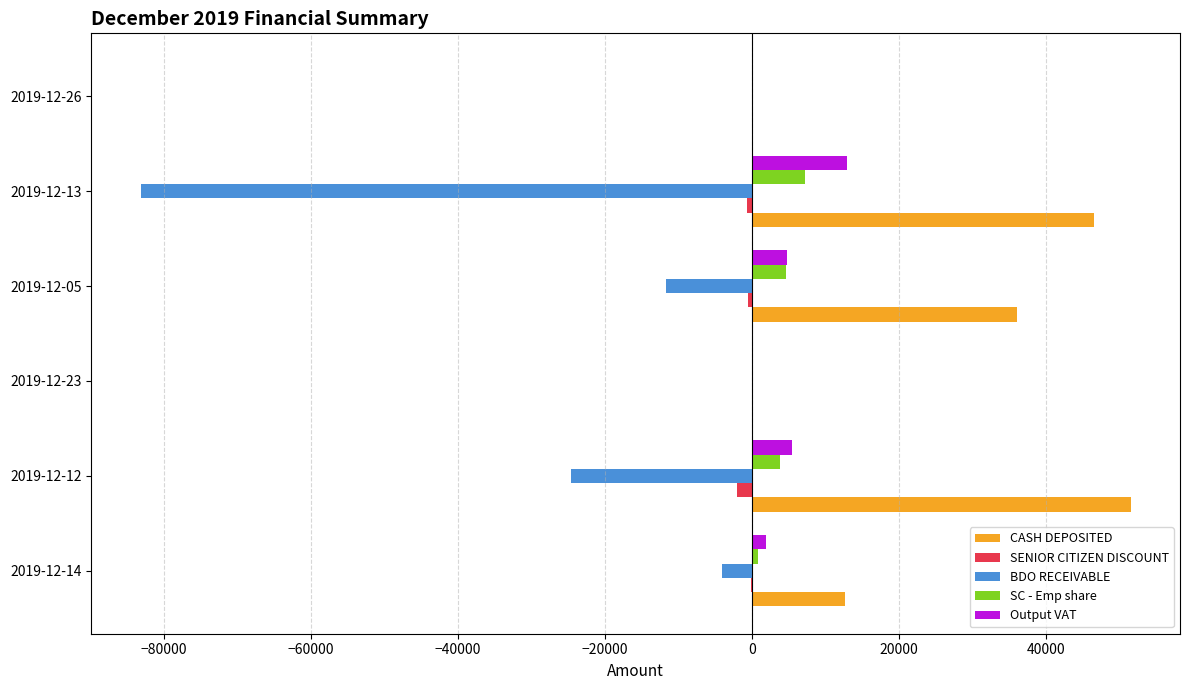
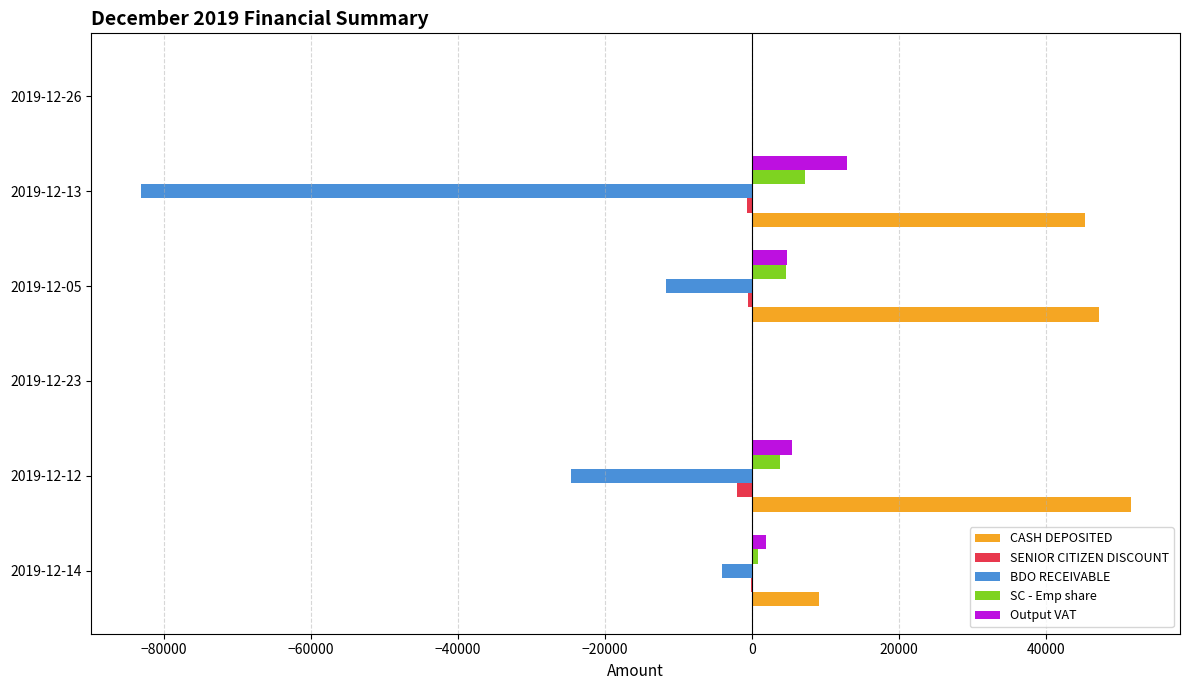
CASH DEPOSITED, 2019-12-13: 47000 -> 45000
CASH DEPOSITED, 2019-12-05: 36000 -> 47000
CASH DEPOSITED, 2019-12-14: 13000 -> 9000
